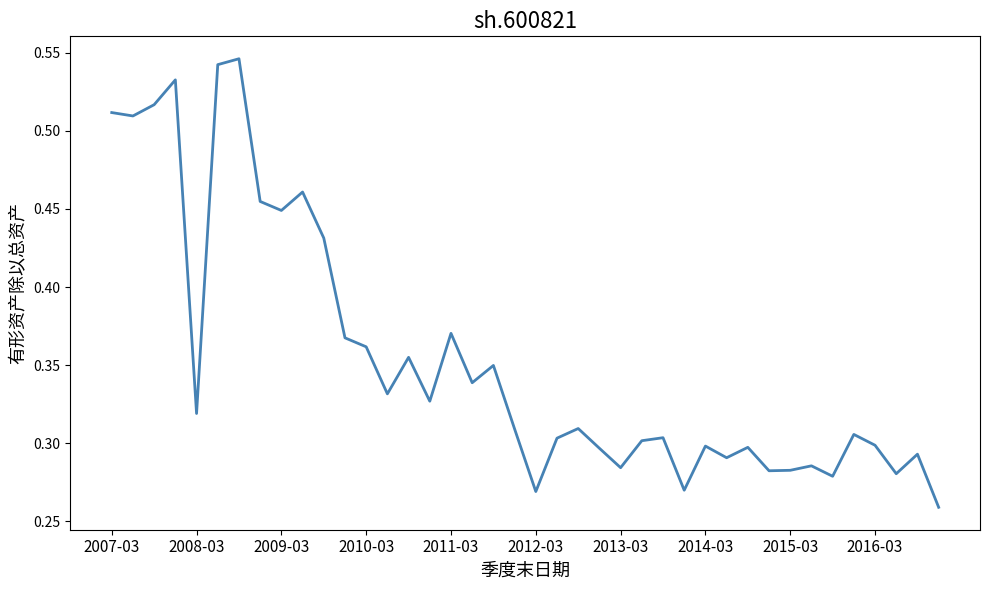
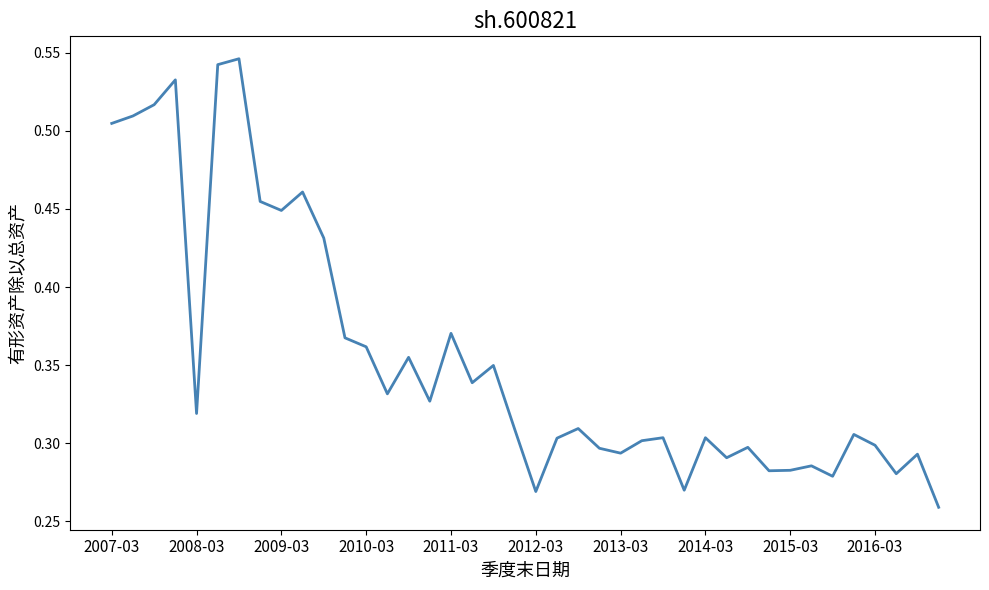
2007-03: 0.512 -> 0.505
2013-03: 0.284 -> 0.294
2014-03: 0.298 -> 0.304
